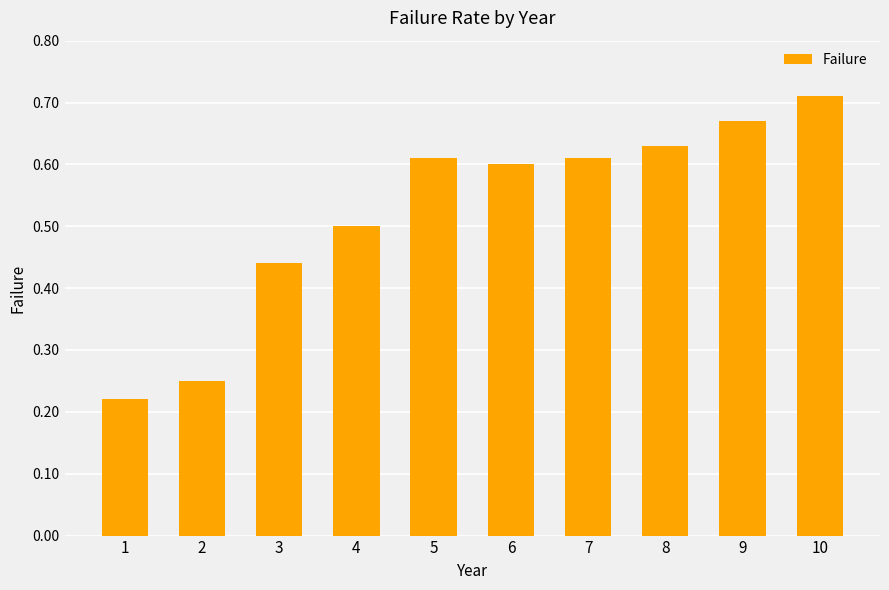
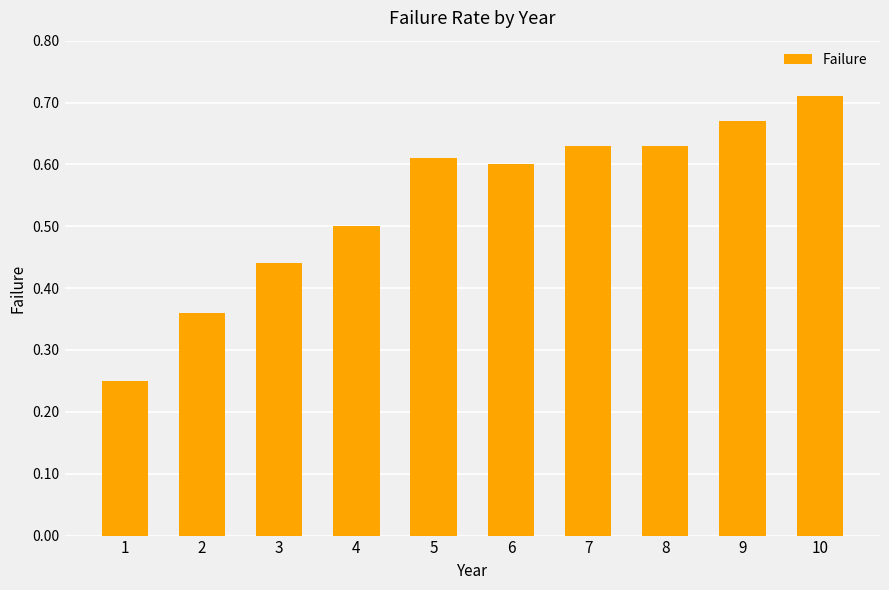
1: 0.22 -> 0.25
2: 0.25 -> 0.36
7: 0.61 -> 0.63
